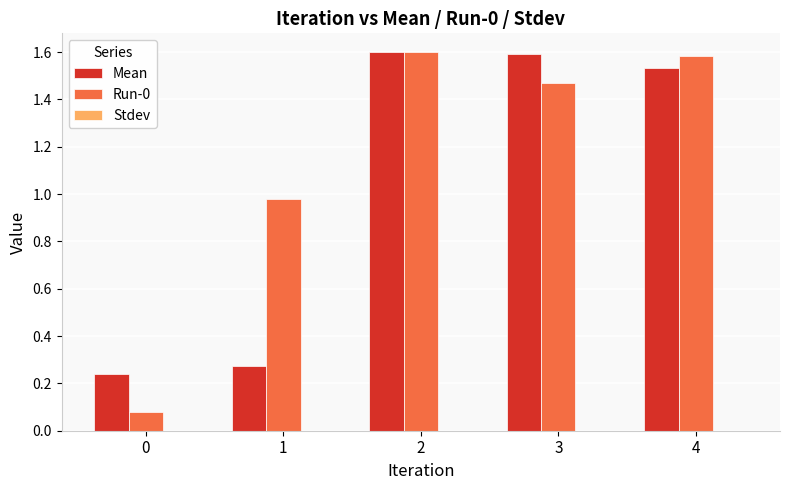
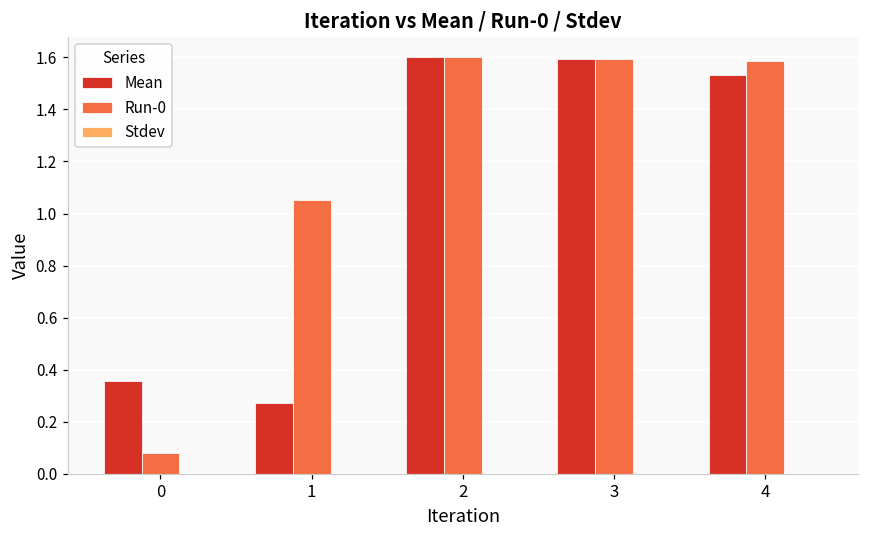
Mean, 0: 0.24 -> 0.36
Run-0, 1: 0.98 -> 1.05
Run-0, 3: 1.47 -> 1.59
